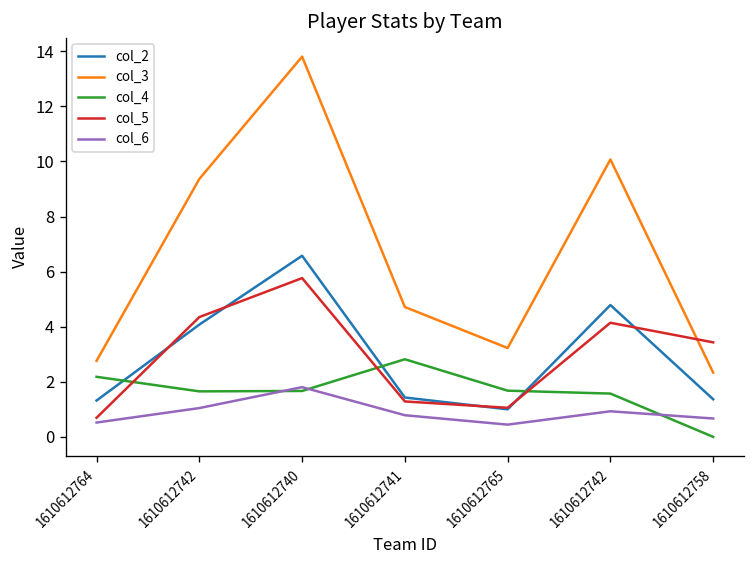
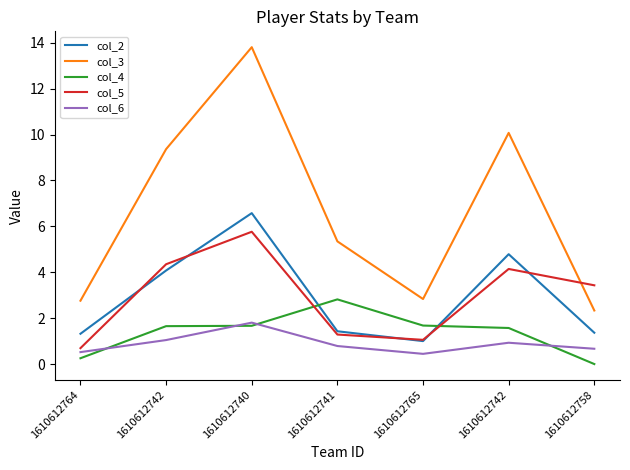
col_4, 1610612764: 2.2 -> 0.3
col_3, 1610612741: 4.7 -> 5.3
col_3, 1610612765: 3.2 -> 2.8
